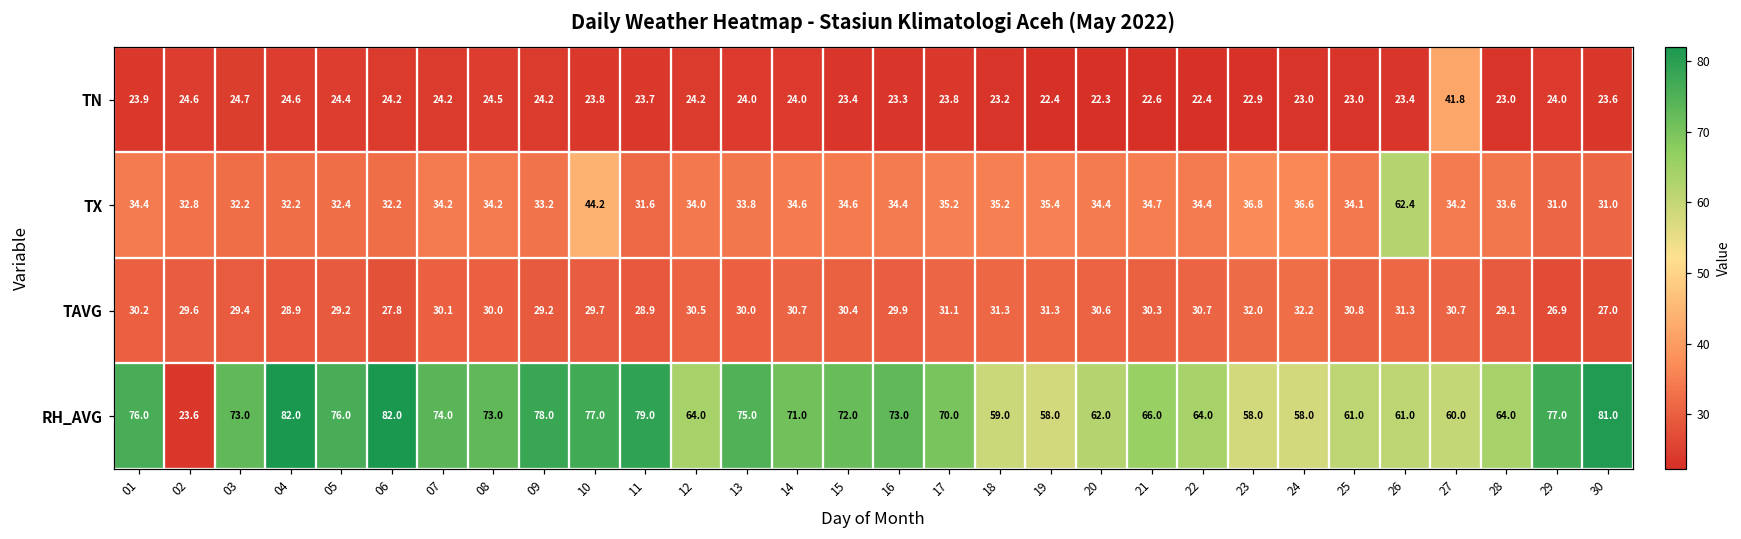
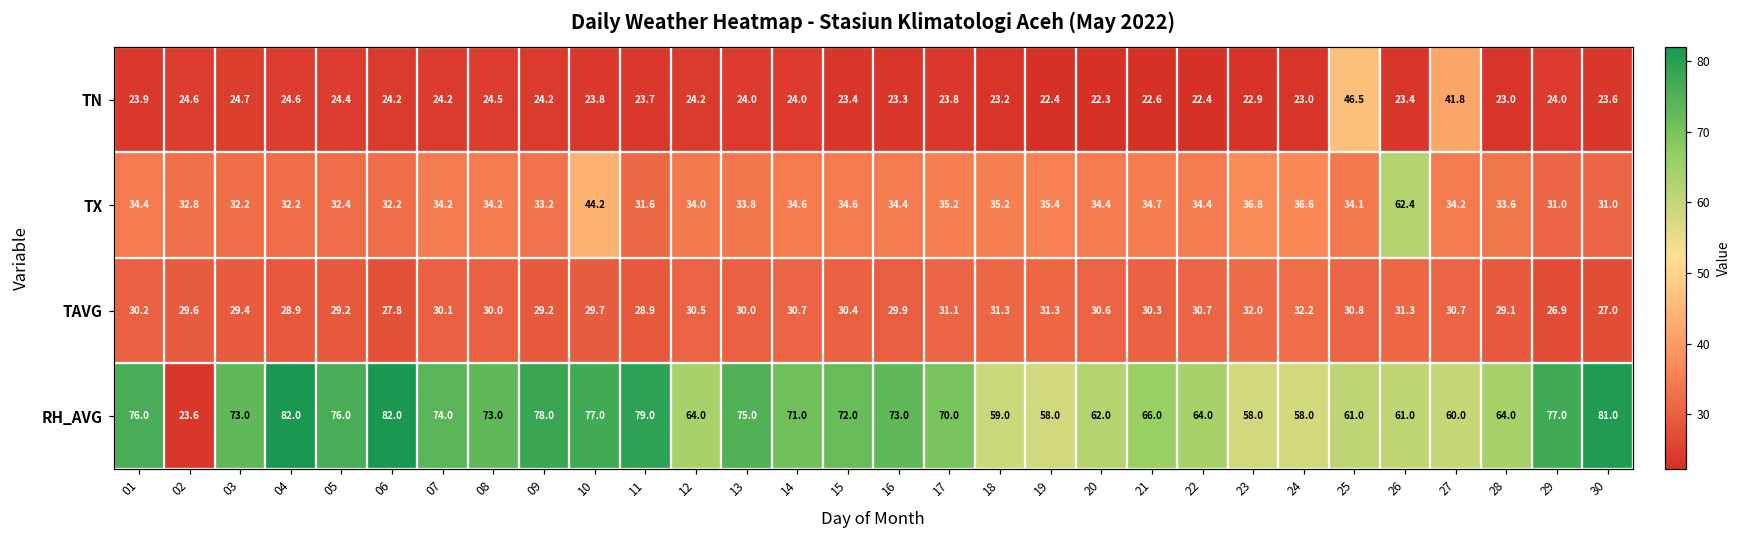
TN, 25: 23.0 -> 46.5
